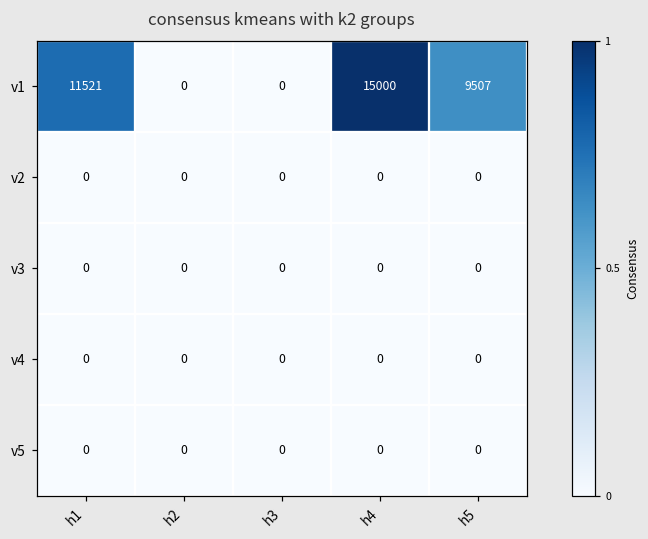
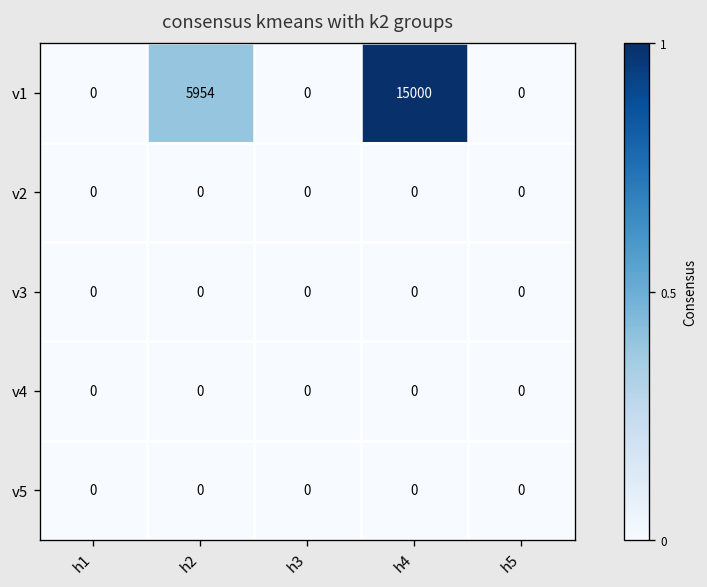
v1, h1: 11521 -> 0
v1, h2: 0 -> 5954
v1, h5: 9507 -> 0
